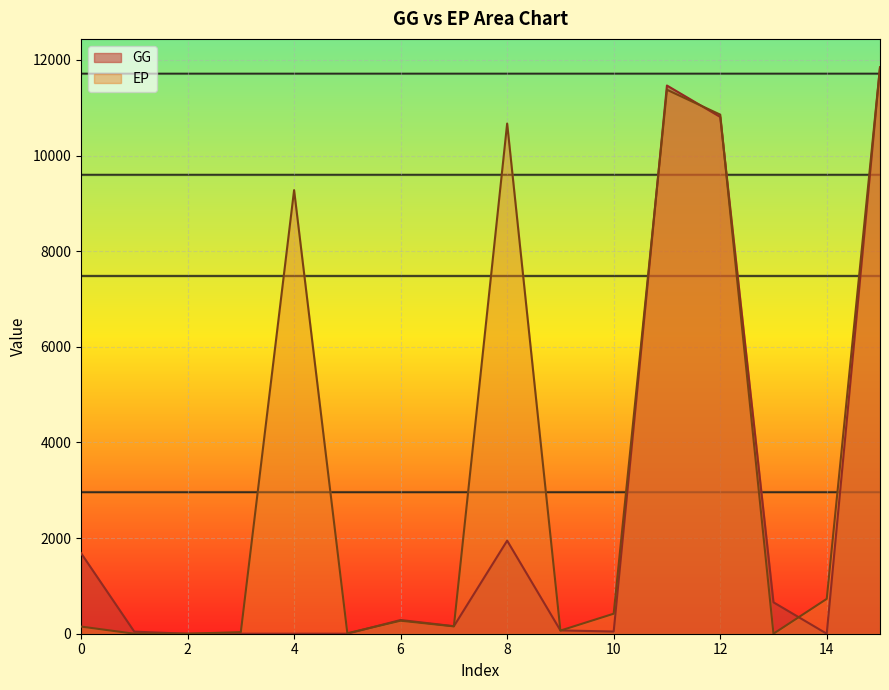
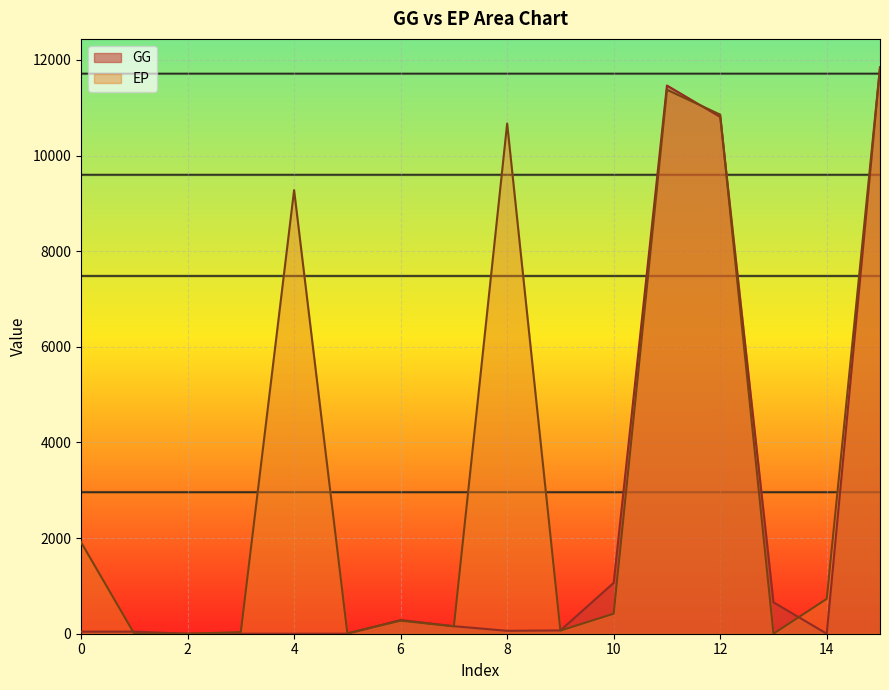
GG, 0: 1700 -> 0
EP, 0: 100 -> 1900
GG, 8: 1900 -> 100
GG, 10: 0 -> 1100
